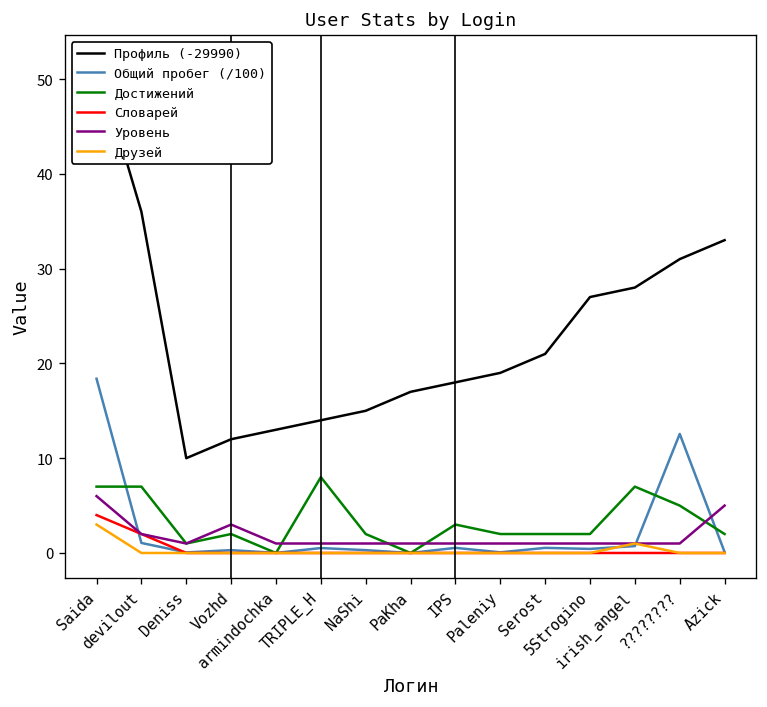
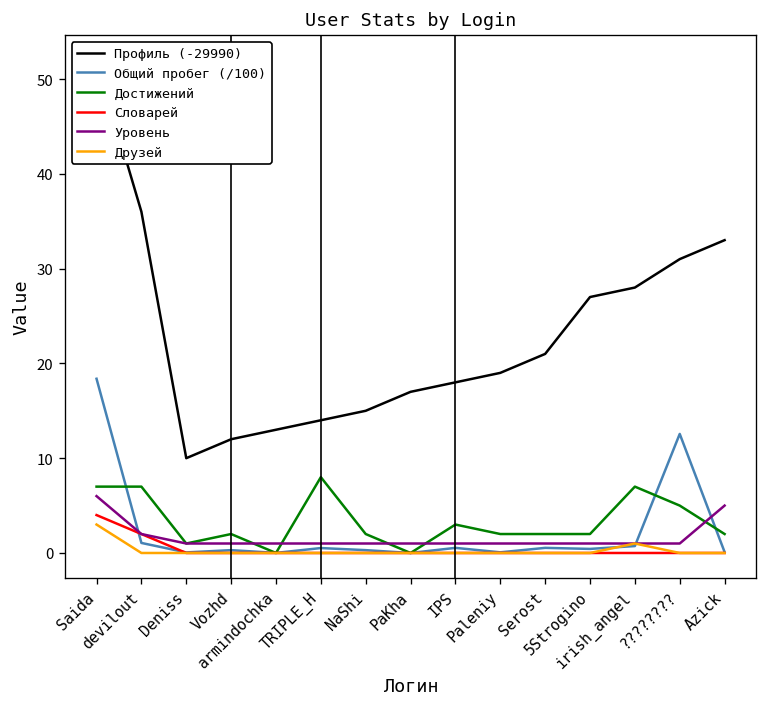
Уровень, Vozhd: 3 -> 1
